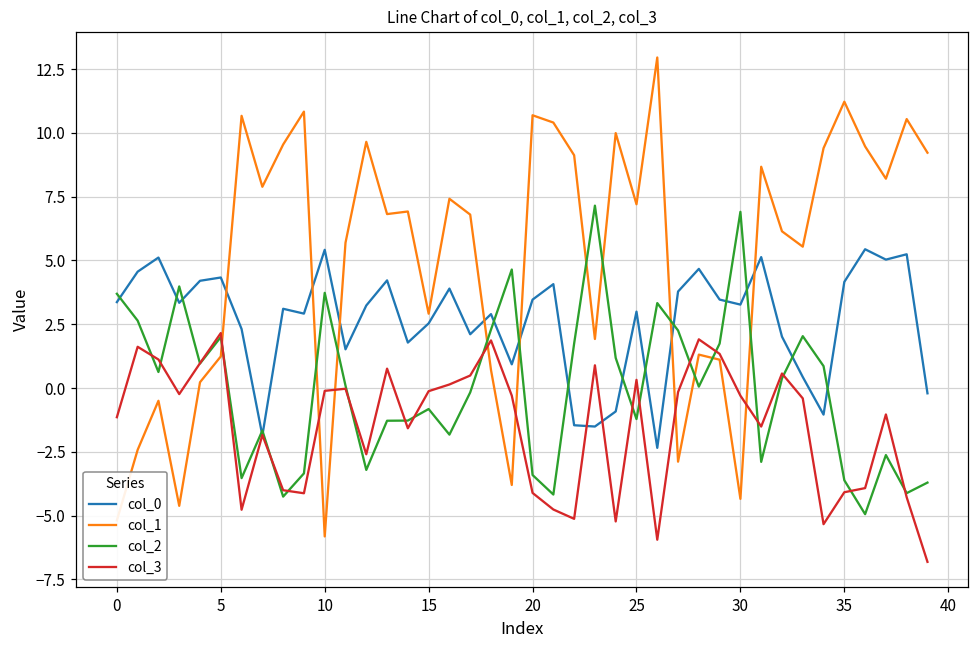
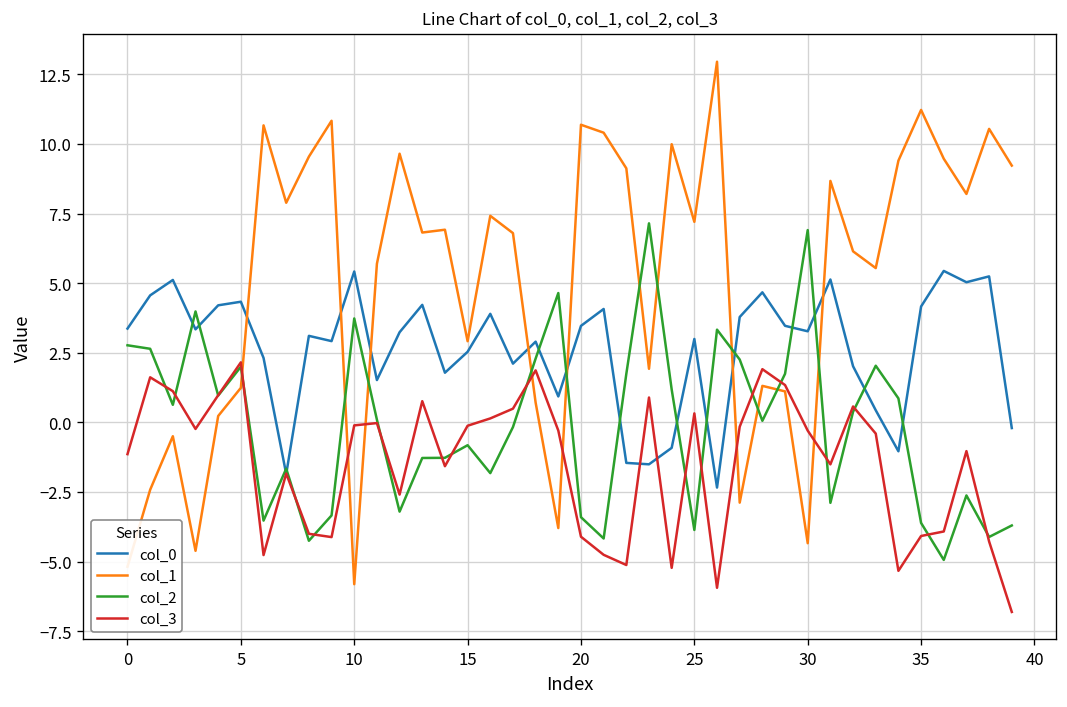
col_2, 0: 3.7 -> 2.8
col_2, 25: -1.2 -> -3.9
